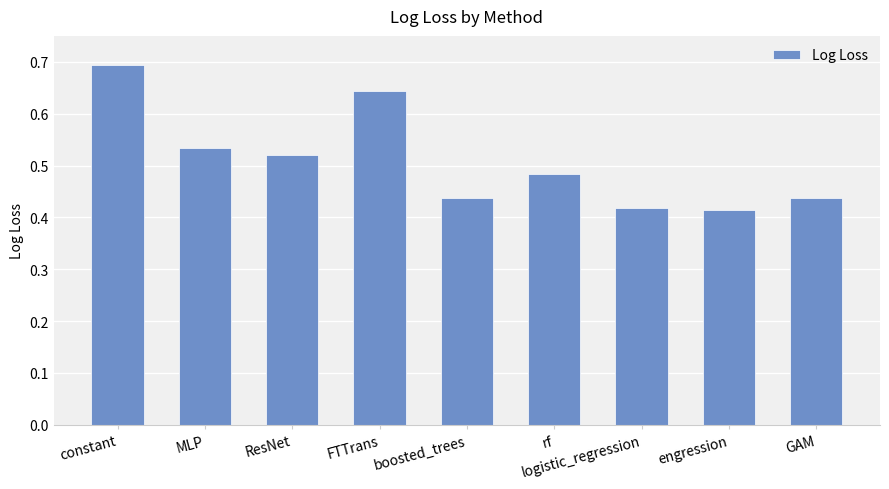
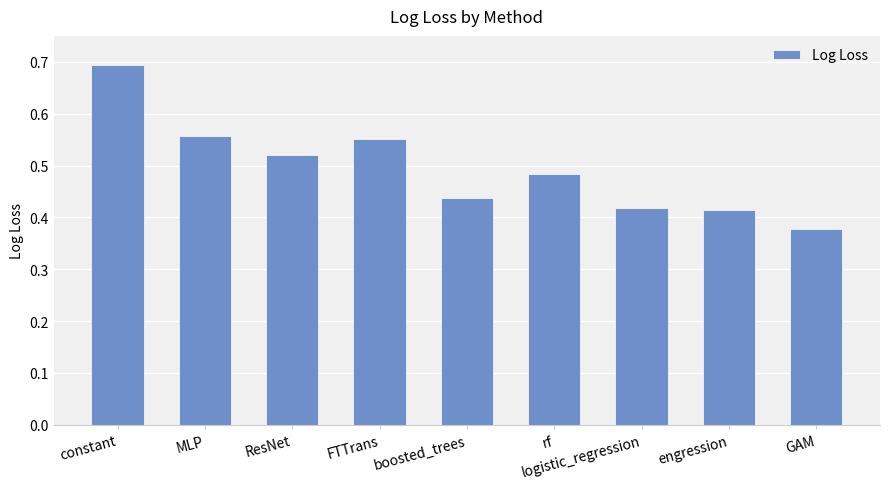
MLP: 0.53 -> 0.56
FTTrans: 0.64 -> 0.55
GAM: 0.44 -> 0.38
